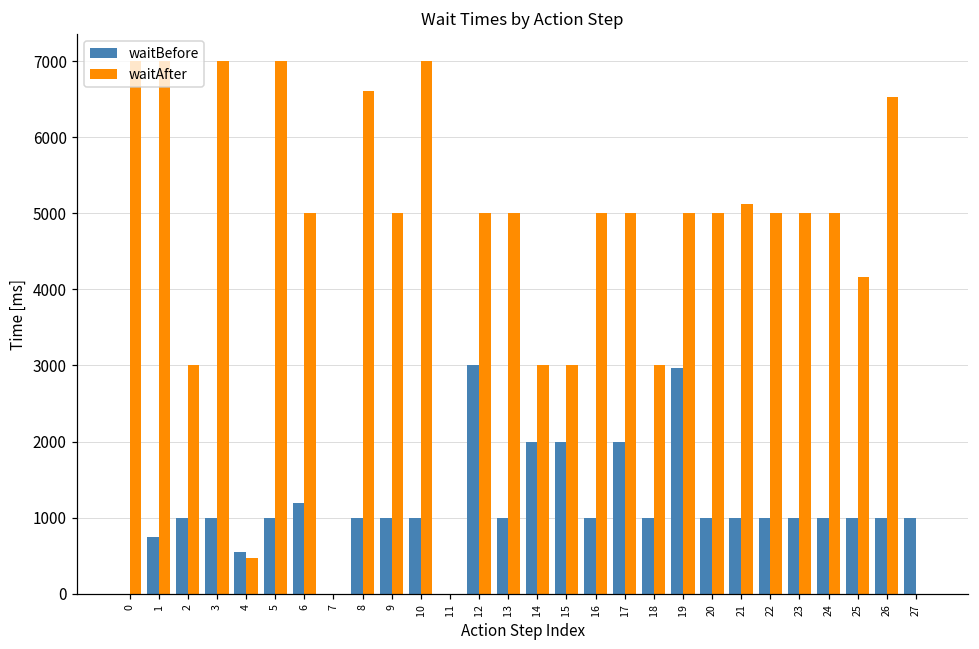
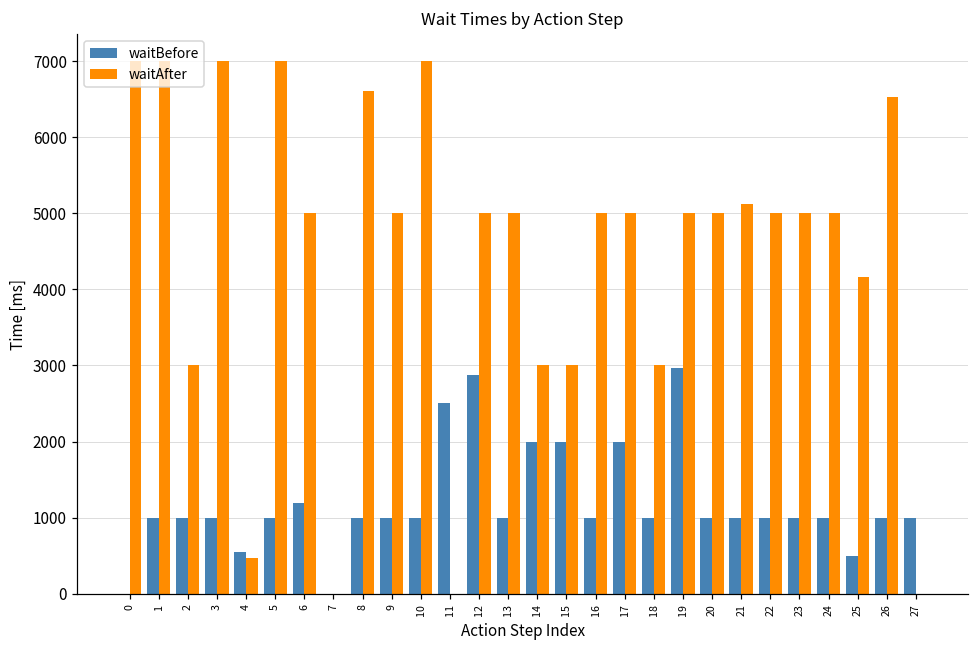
waitBefore, 1: 800 -> 1000
waitBefore, 11: 0 -> 2500
waitBefore, 12: 3000 -> 2900
waitBefore, 25: 1000 -> 500
